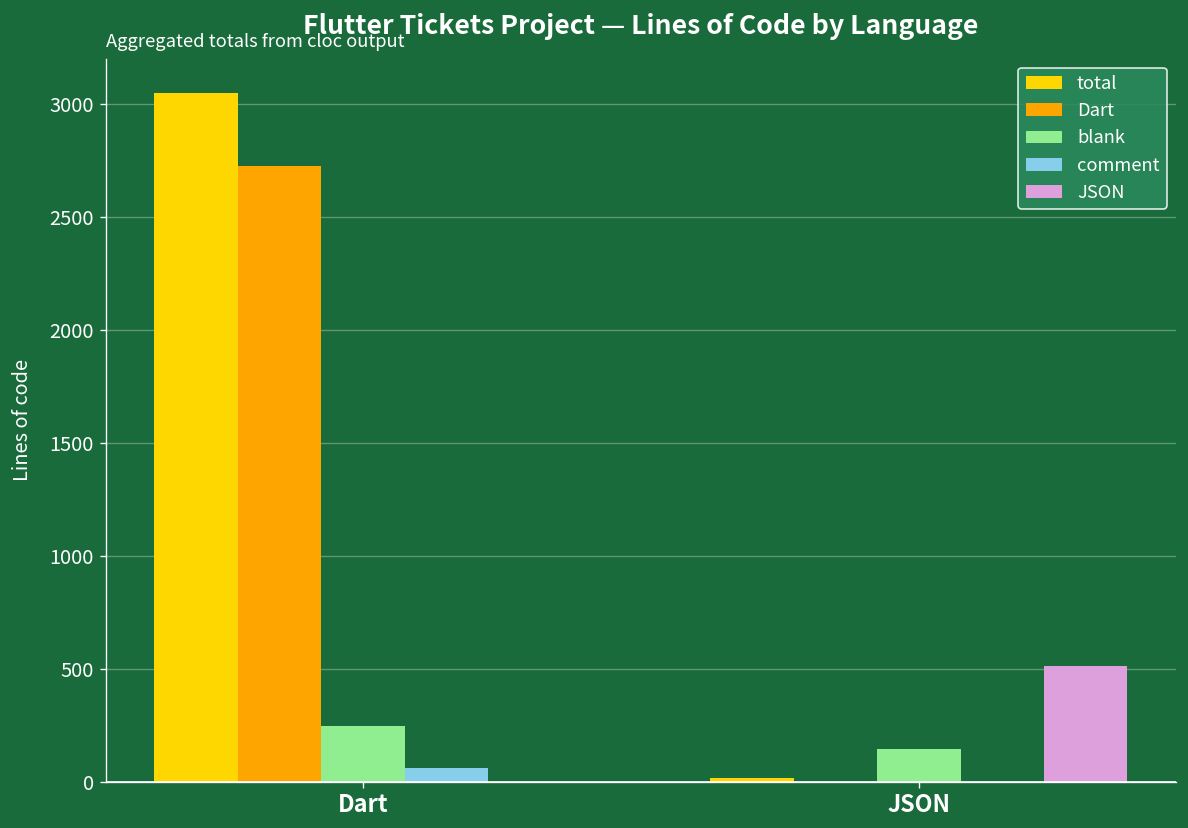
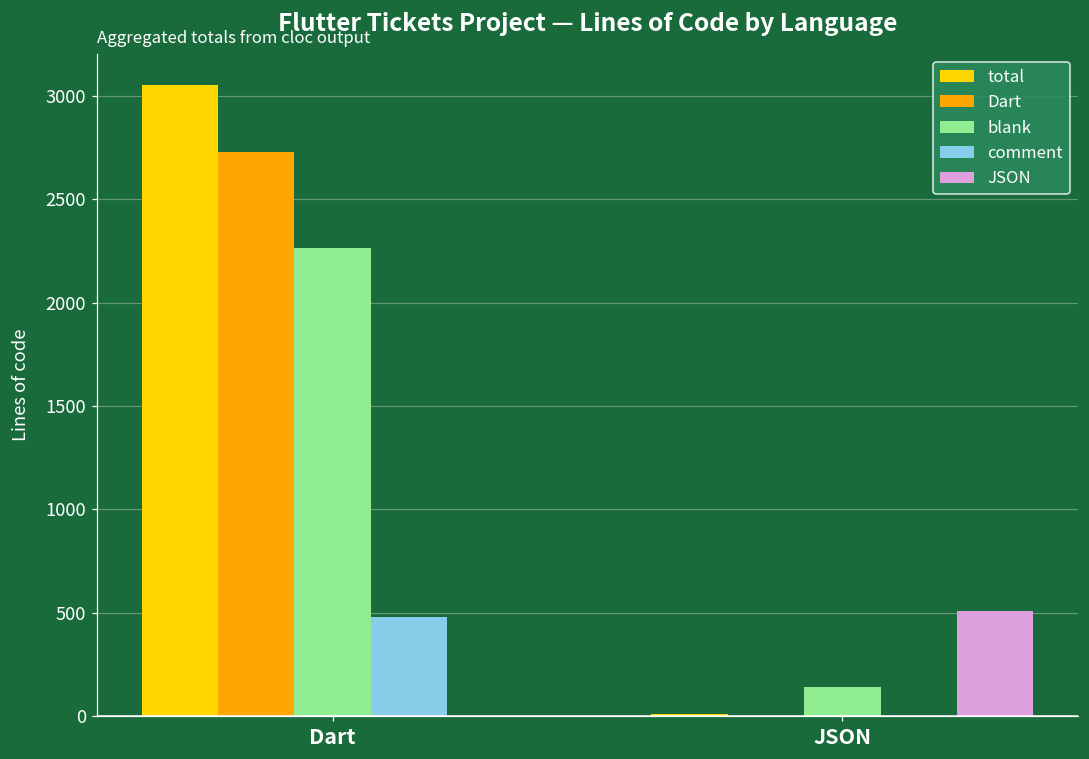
blank, Dart: 250 -> 2270
comment, Dart: 60 -> 480
